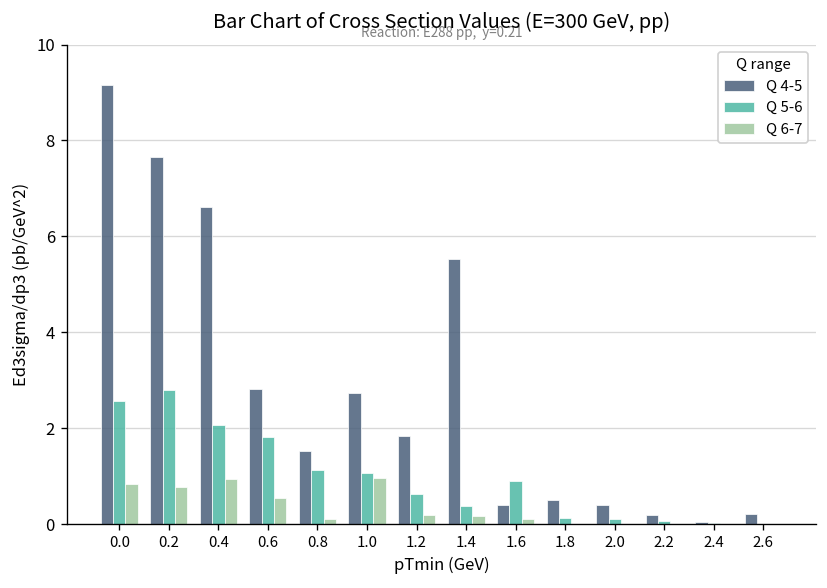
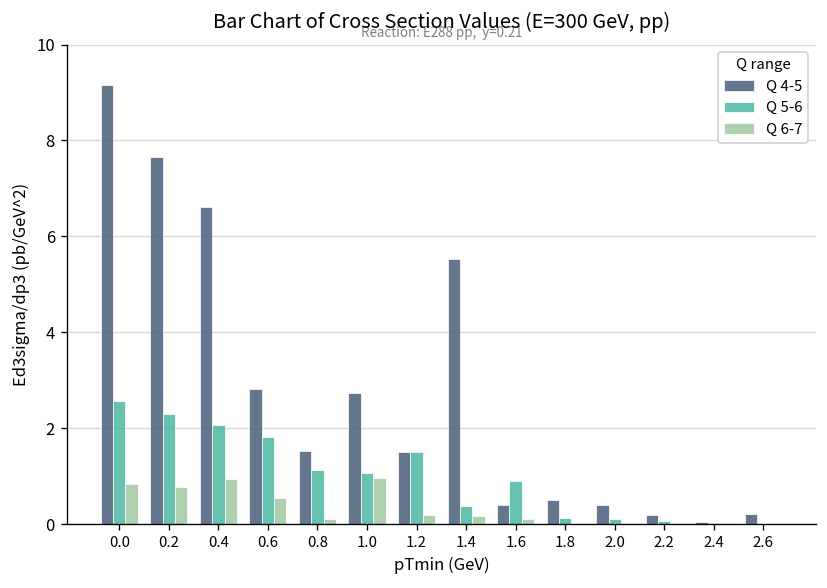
Q 5-6, 0.2: 2.8 -> 2.3
Q 4-5, 1.2: 1.9 -> 1.5
Q 5-6, 1.2: 0.6 -> 1.5
